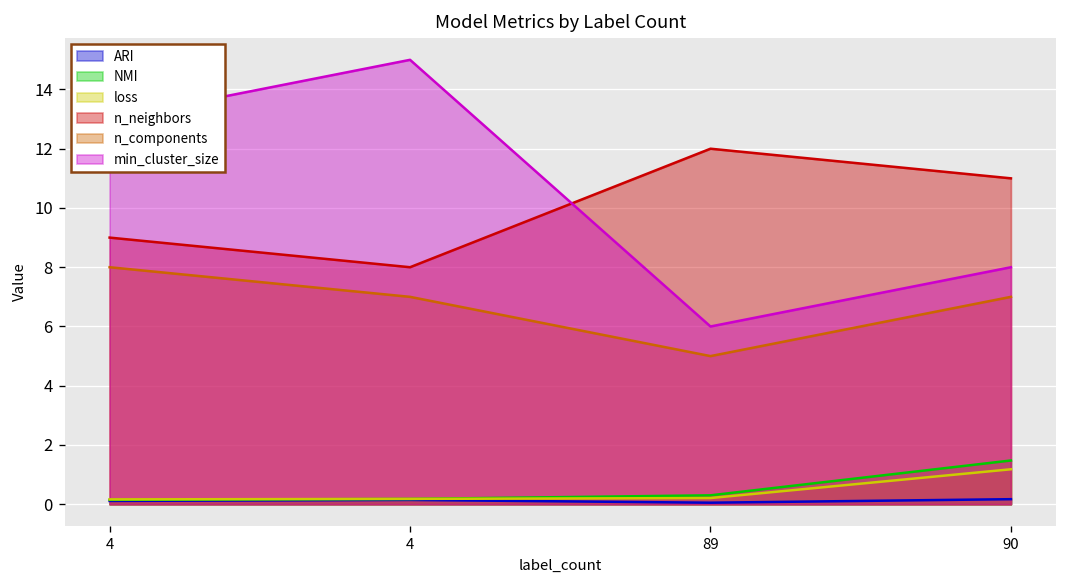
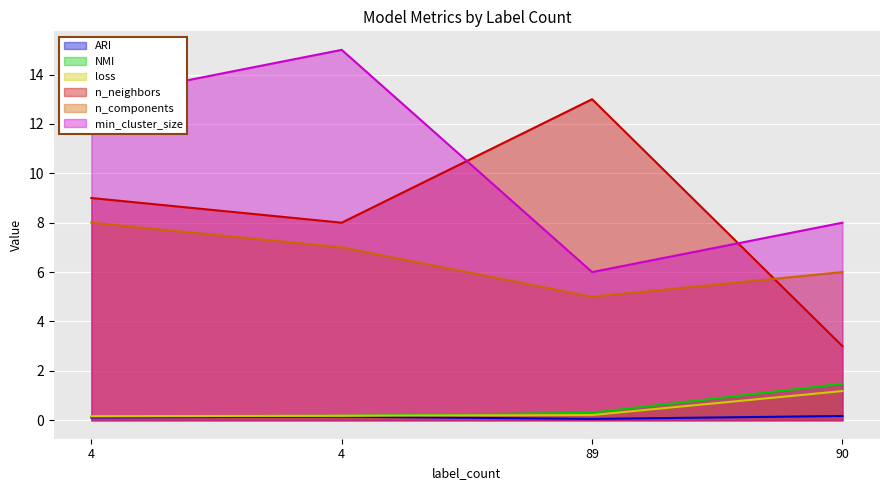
n_neighbors, 89: 12 -> 13
n_neighbors, 90: 11 -> 3
n_components, 90: 7 -> 6
